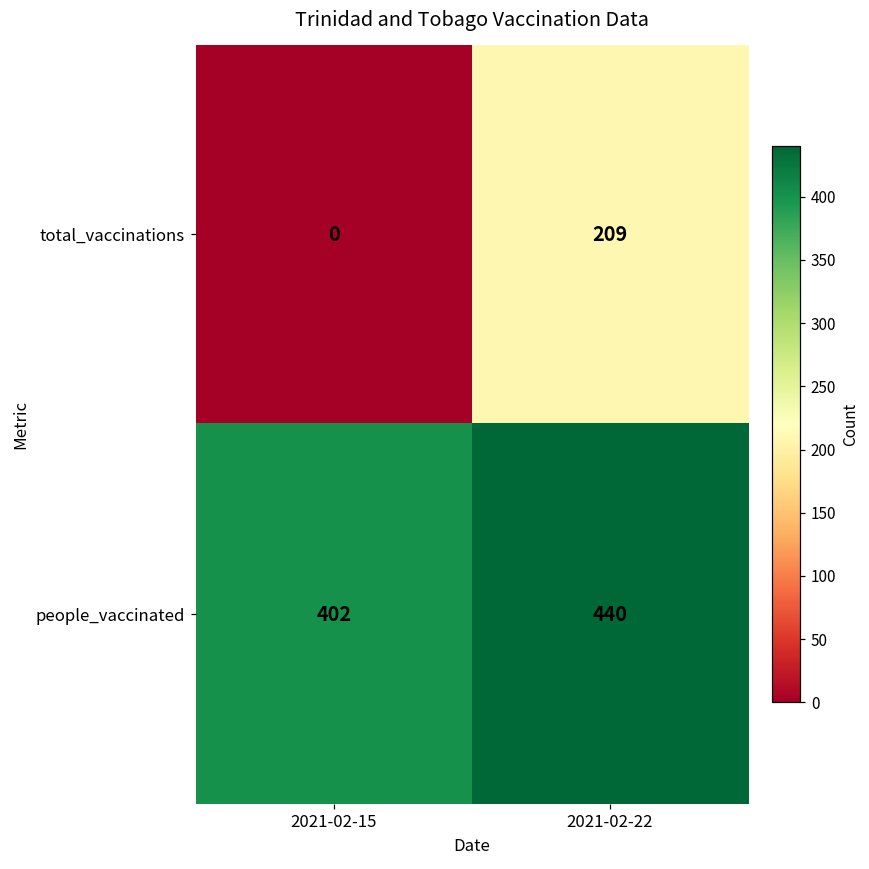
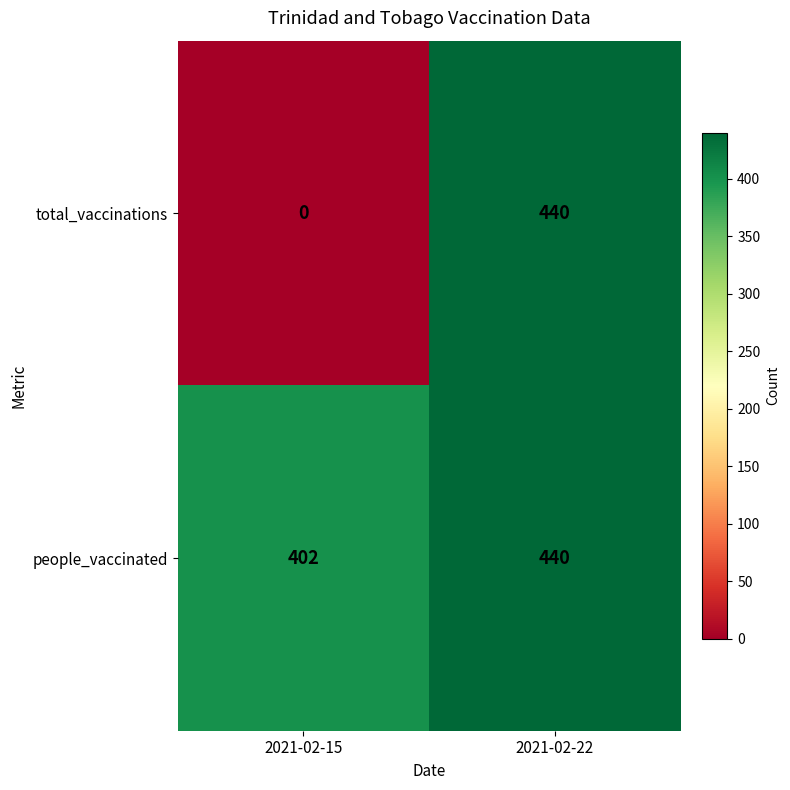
total_vaccinations, 2021-02-22: 209 -> 440
